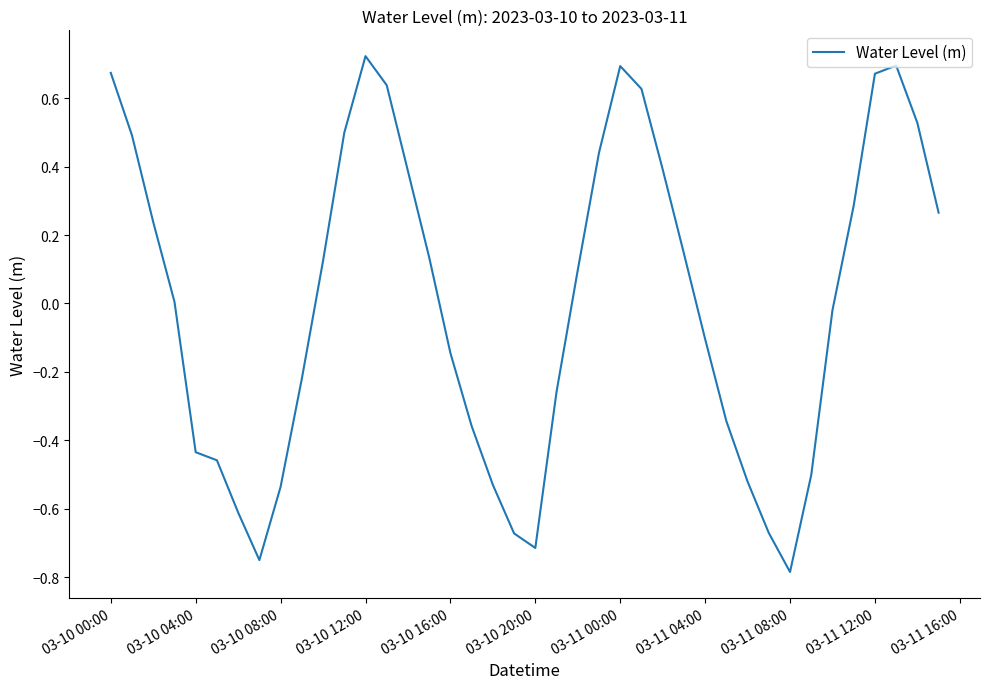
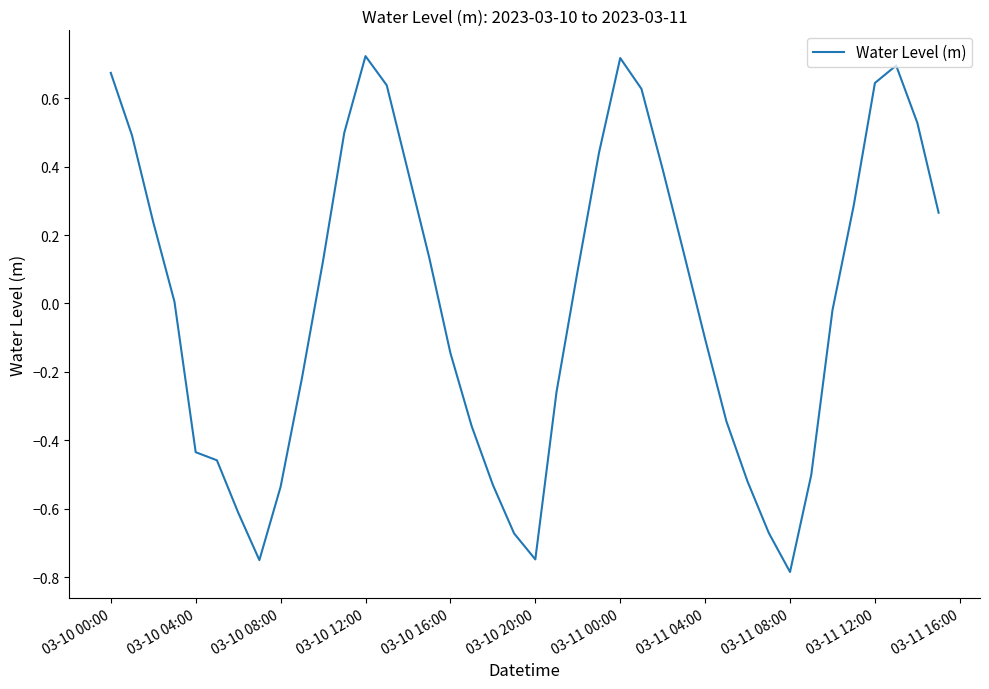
03-10 20:00: -0.71 -> -0.75
03-11 00:00: 0.69 -> 0.72
03-11 12:00: 0.67 -> 0.64
